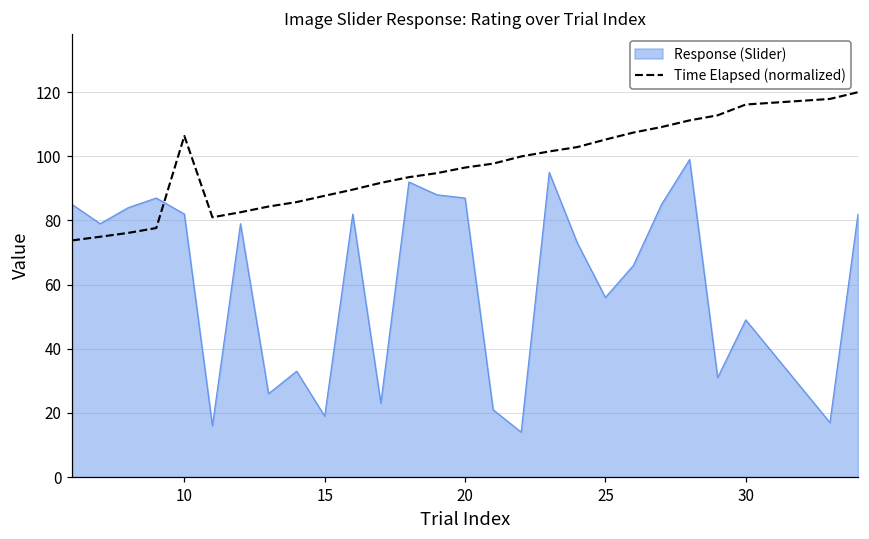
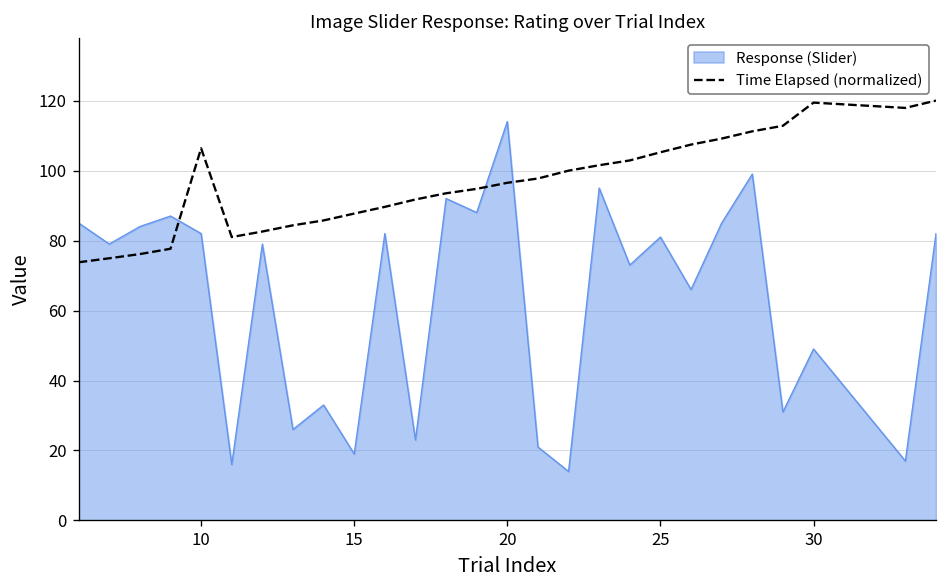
Response (Slider), 20: 87 -> 114
Response (Slider), 25: 56 -> 81
Time Elapsed (normalized), 30: 116 -> 119
